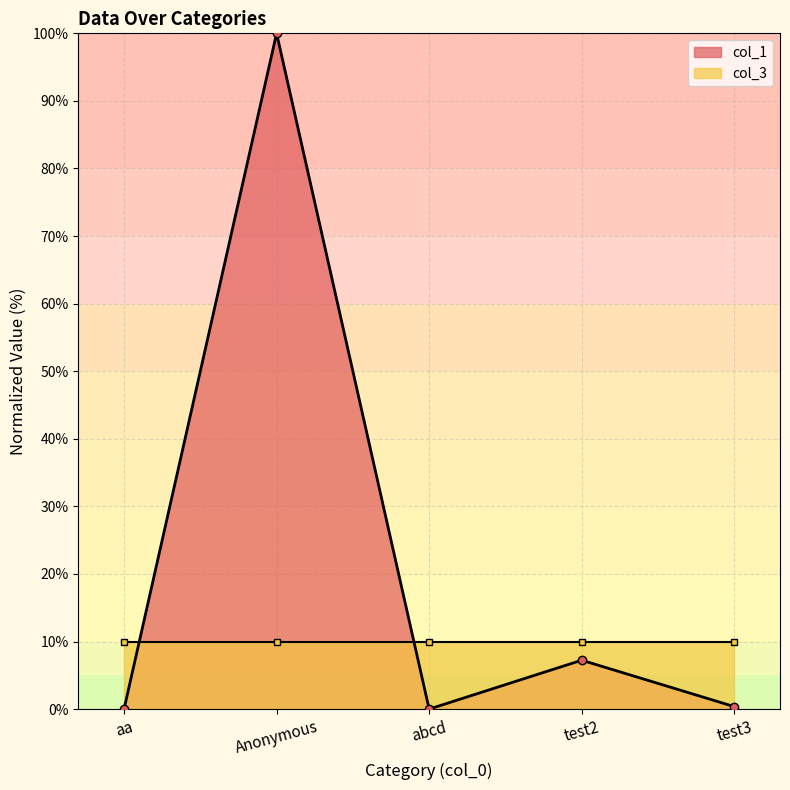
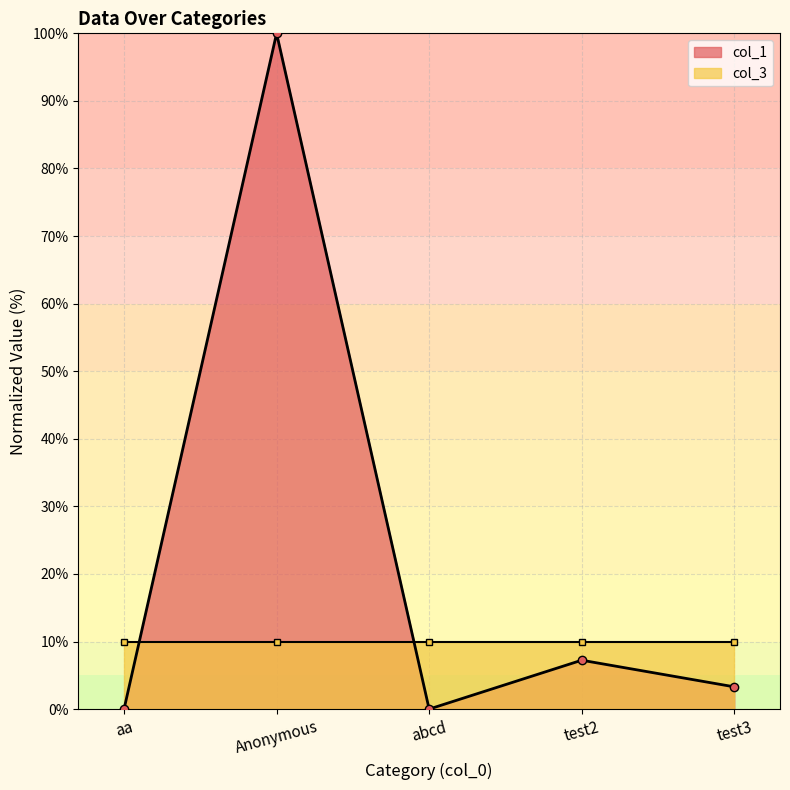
col_1, test3: 0% -> 3%
